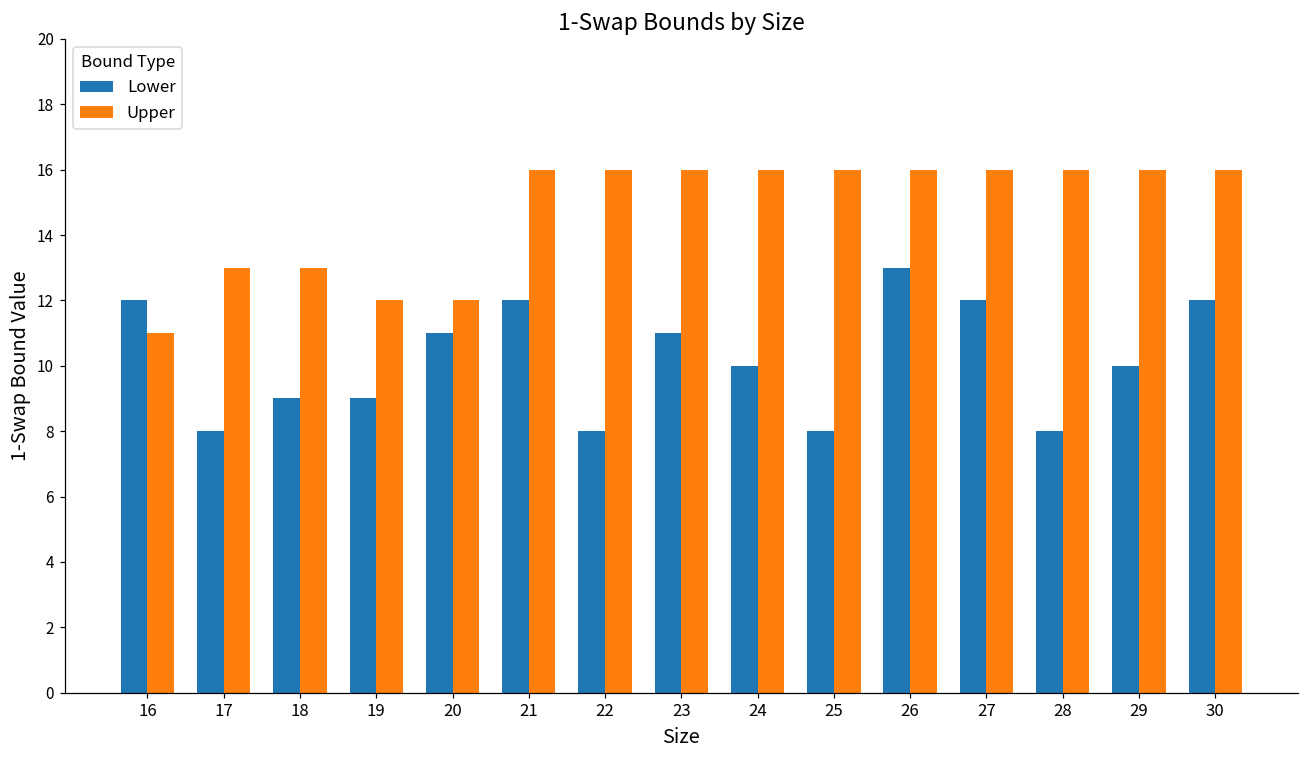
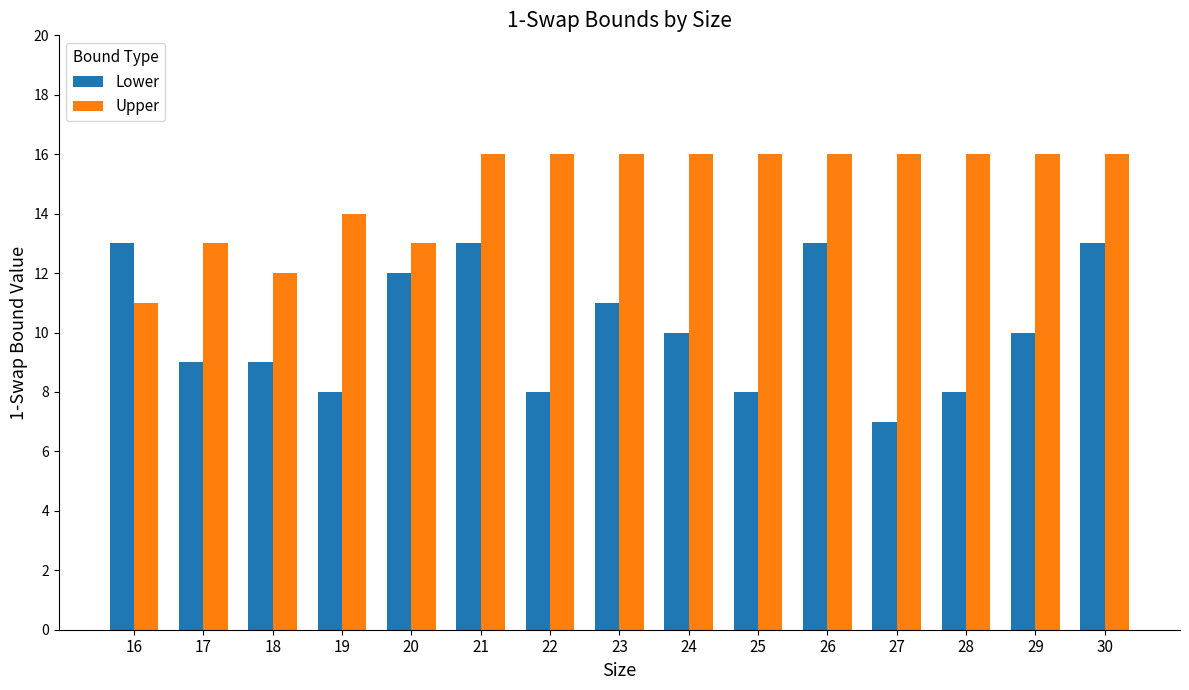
Lower, 16: 12 -> 13
Lower, 17: 8 -> 9
Upper, 18: 13 -> 12
Lower, 19: 9 -> 8
Upper, 19: 12 -> 14
Lower, 20: 11 -> 12
Upper, 20: 12 -> 13
Lower, 21: 12 -> 13
Lower, 27: 12 -> 7
Lower, 30: 12 -> 13
